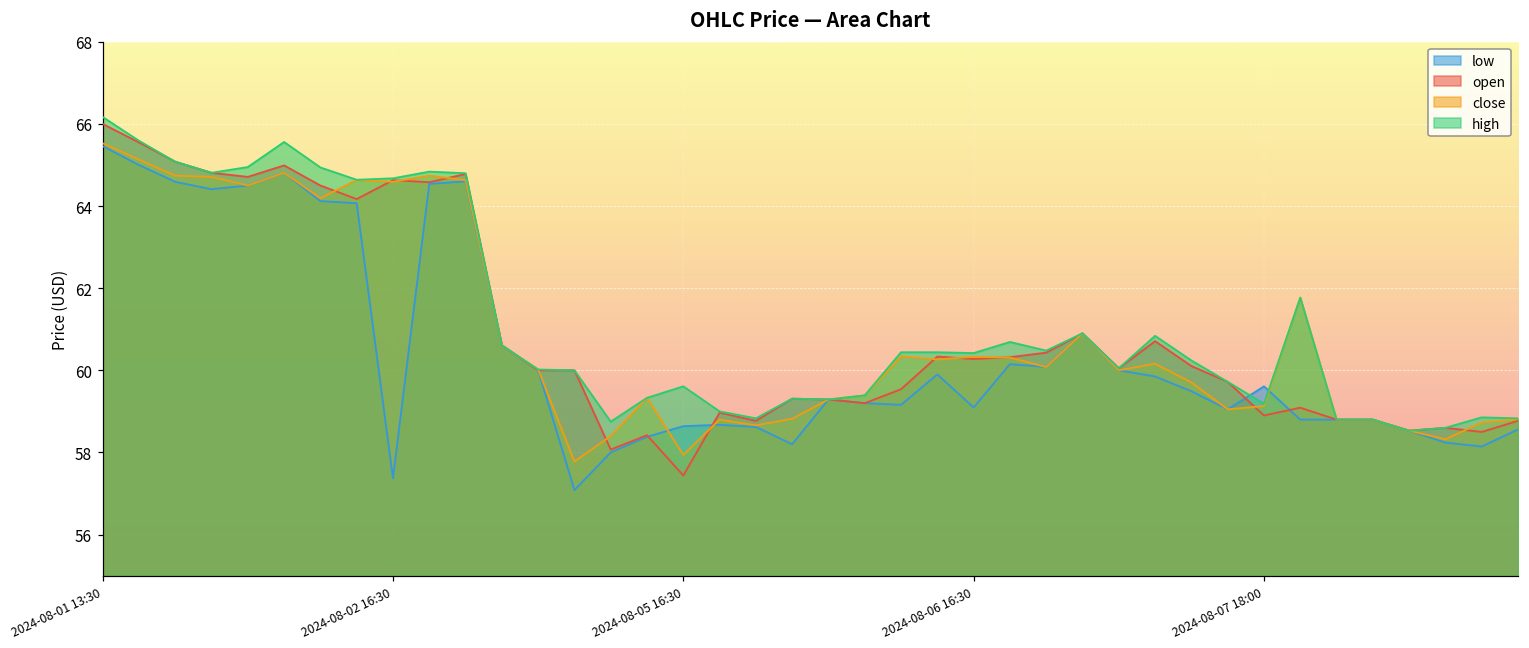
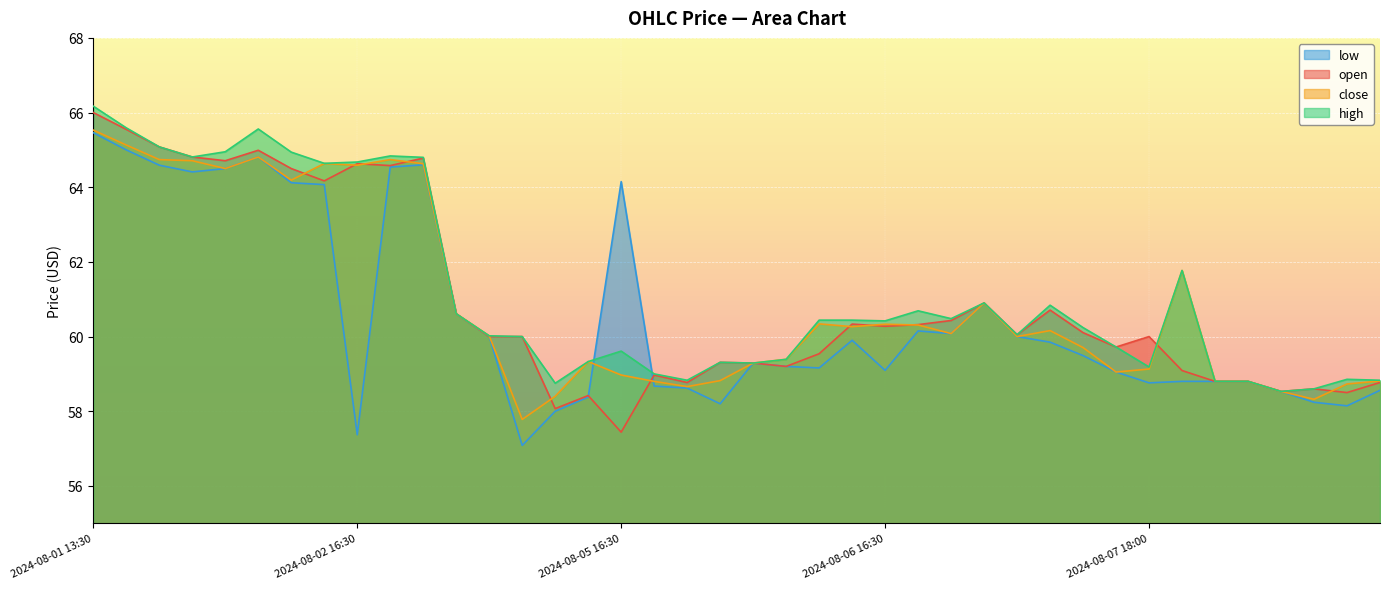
low, 2024-08-05 16:30: 58.6 -> 64.2
close, 2024-08-05 16:30: 57.9 -> 59.0
low, 2024-08-07 18:00: 59.6 -> 58.8
open, 2024-08-07 18:00: 58.9 -> 60.0
